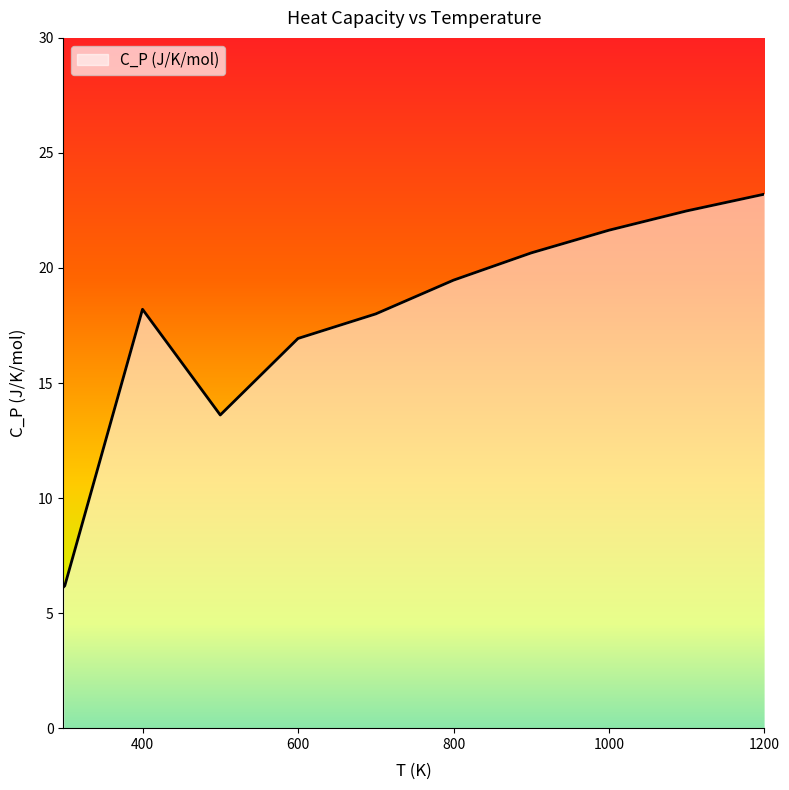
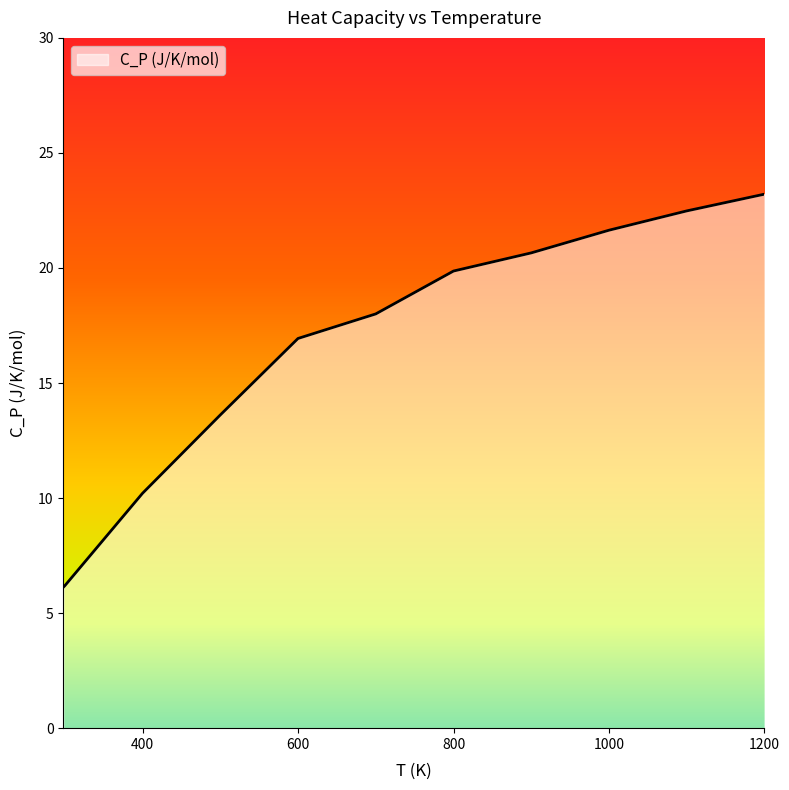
400: 18.2 -> 10.2
800: 19.5 -> 19.9
